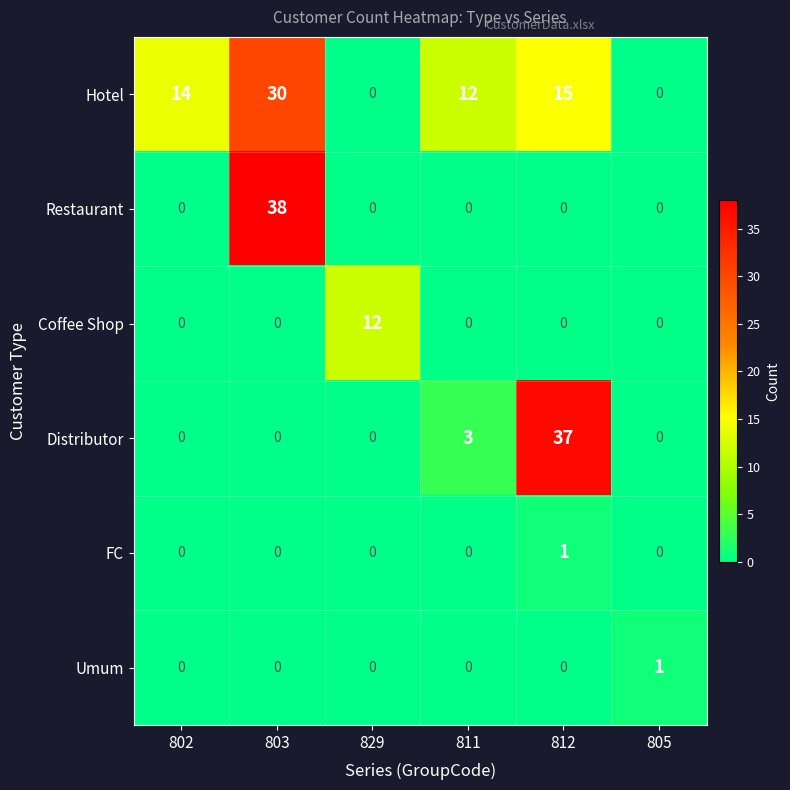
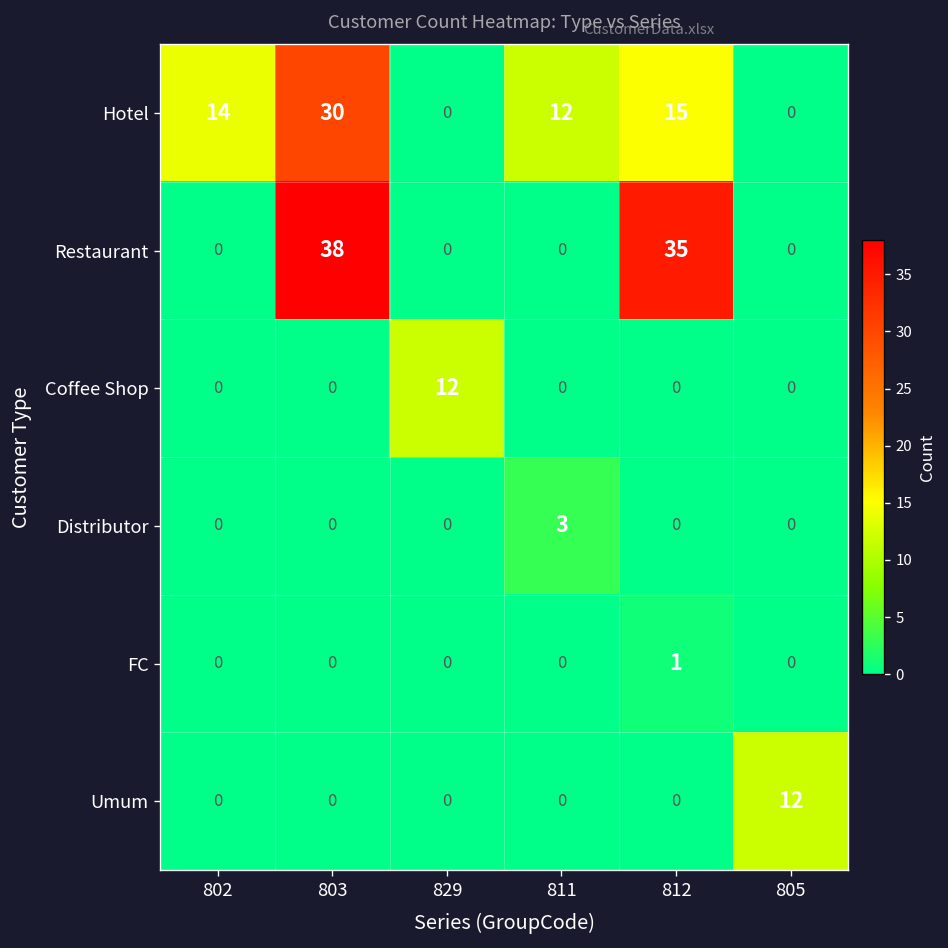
Restaurant, 812: 0 -> 35
Distributor, 812: 37 -> 0
Umum, 805: 1 -> 12
